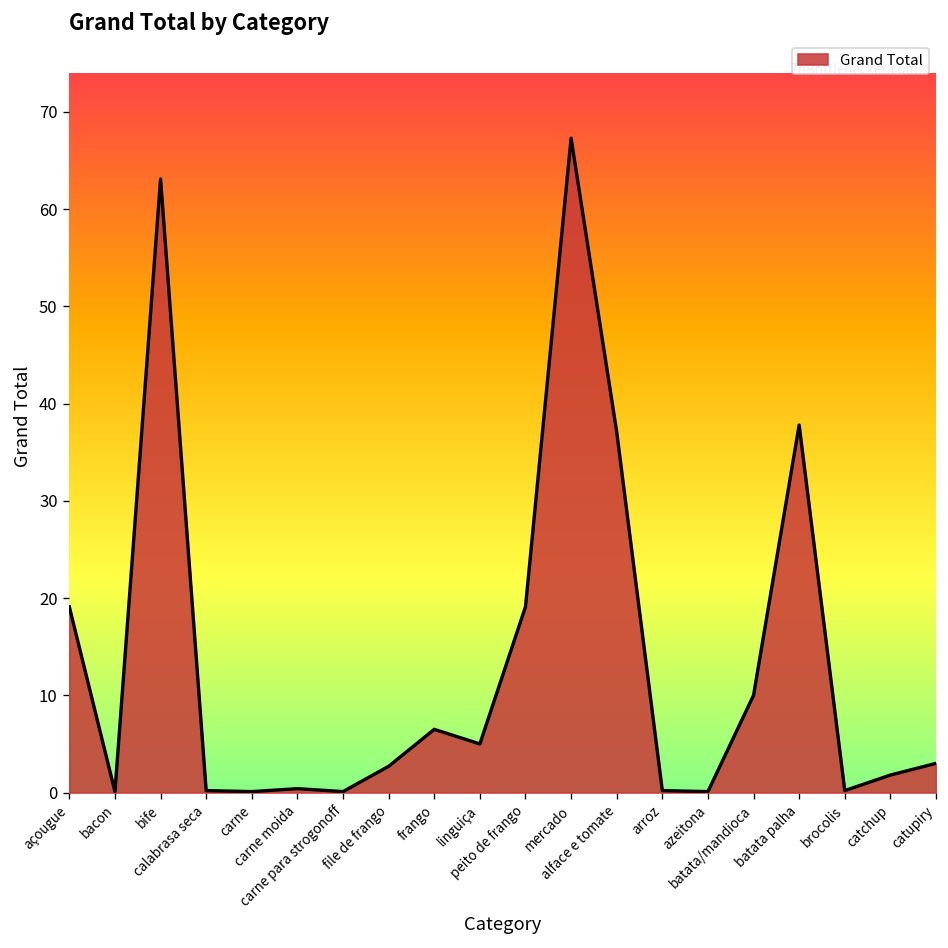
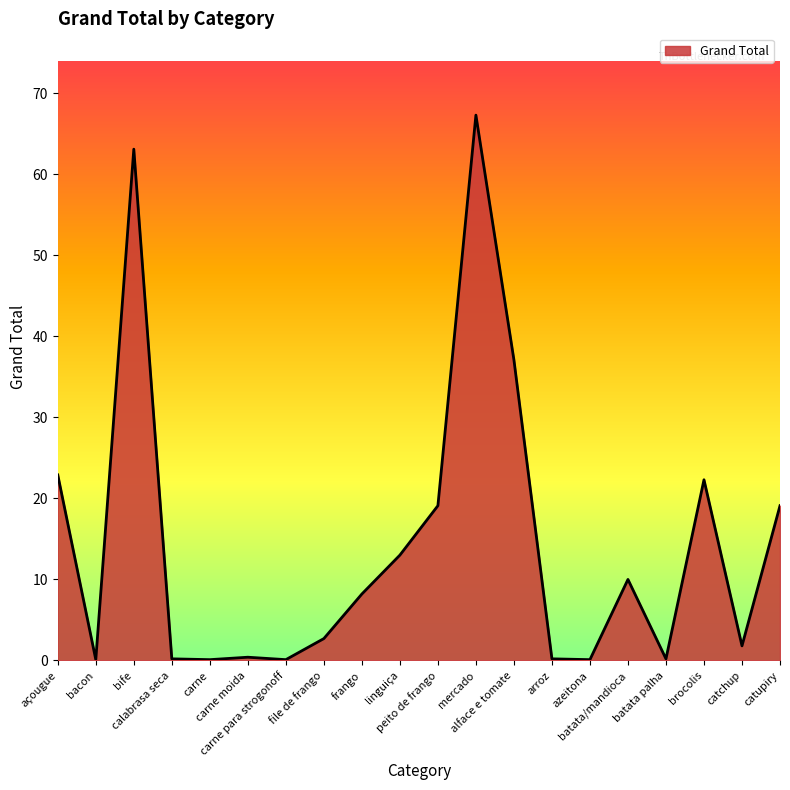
açougue: 19 -> 23
frango: 7 -> 8
linguiça: 5 -> 13
batata palha: 38 -> 0
brocolis: 0 -> 22
catupiry: 3 -> 19
